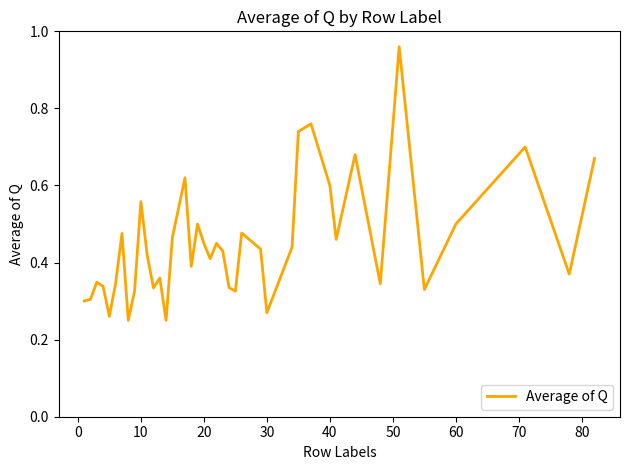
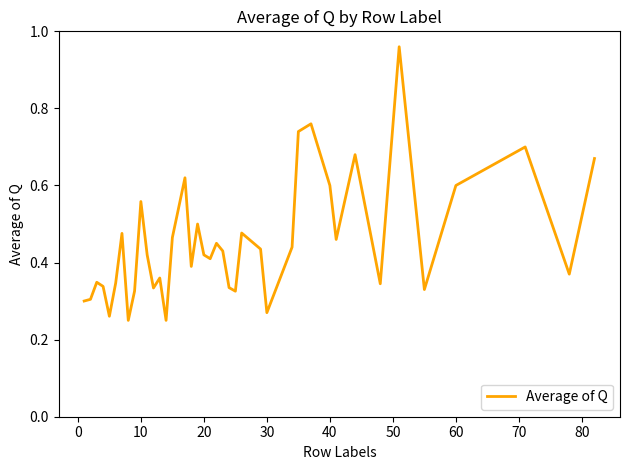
20: 0.45 -> 0.42
60: 0.5 -> 0.6
